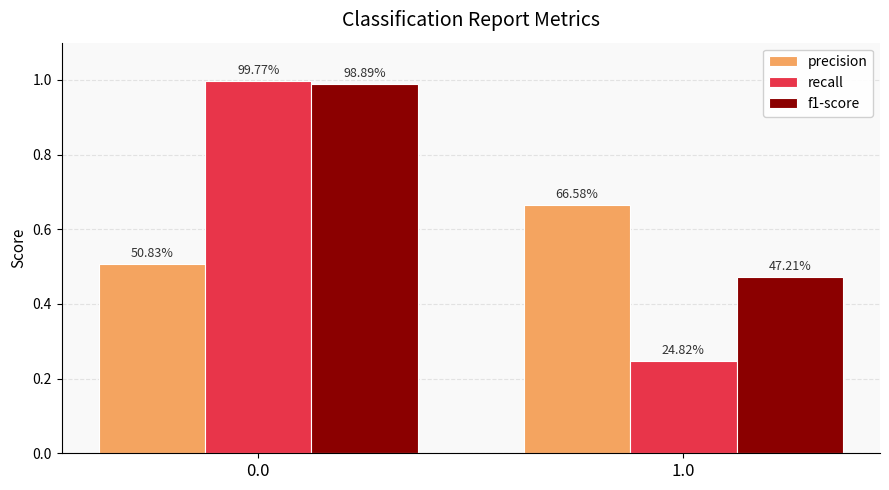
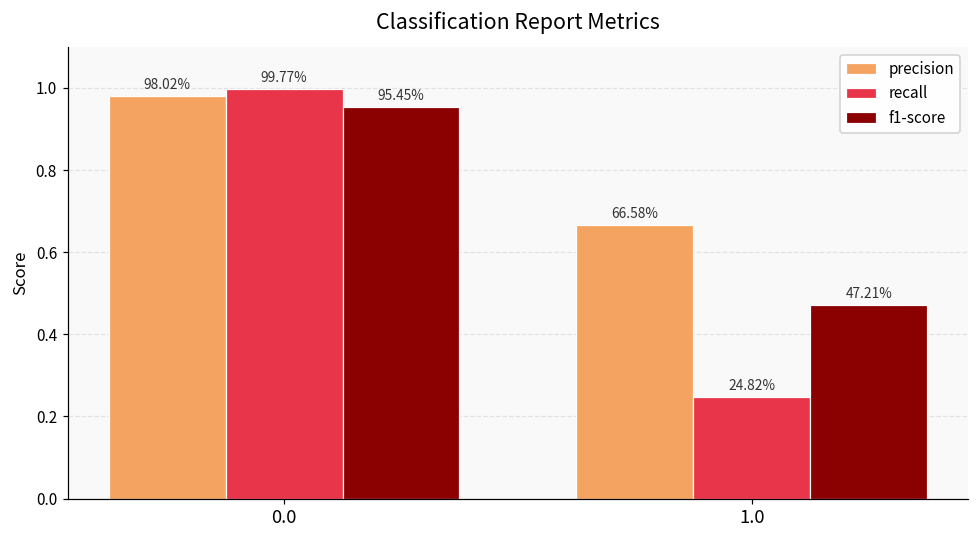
precision, 0.0: 50.83% -> 98.02%
f1-score, 0.0: 98.89% -> 95.45%
